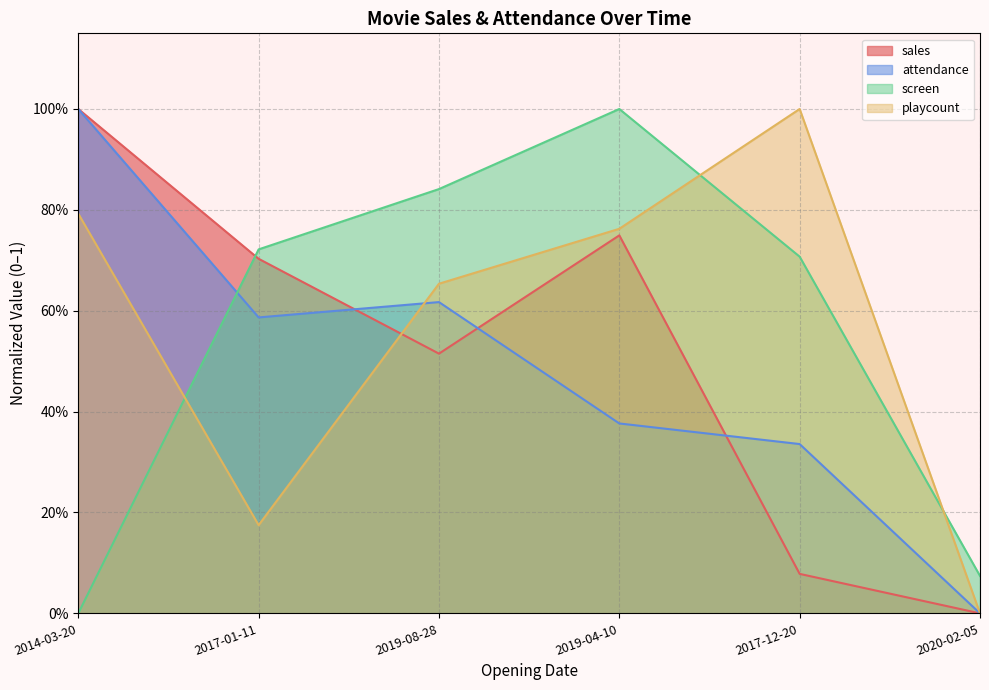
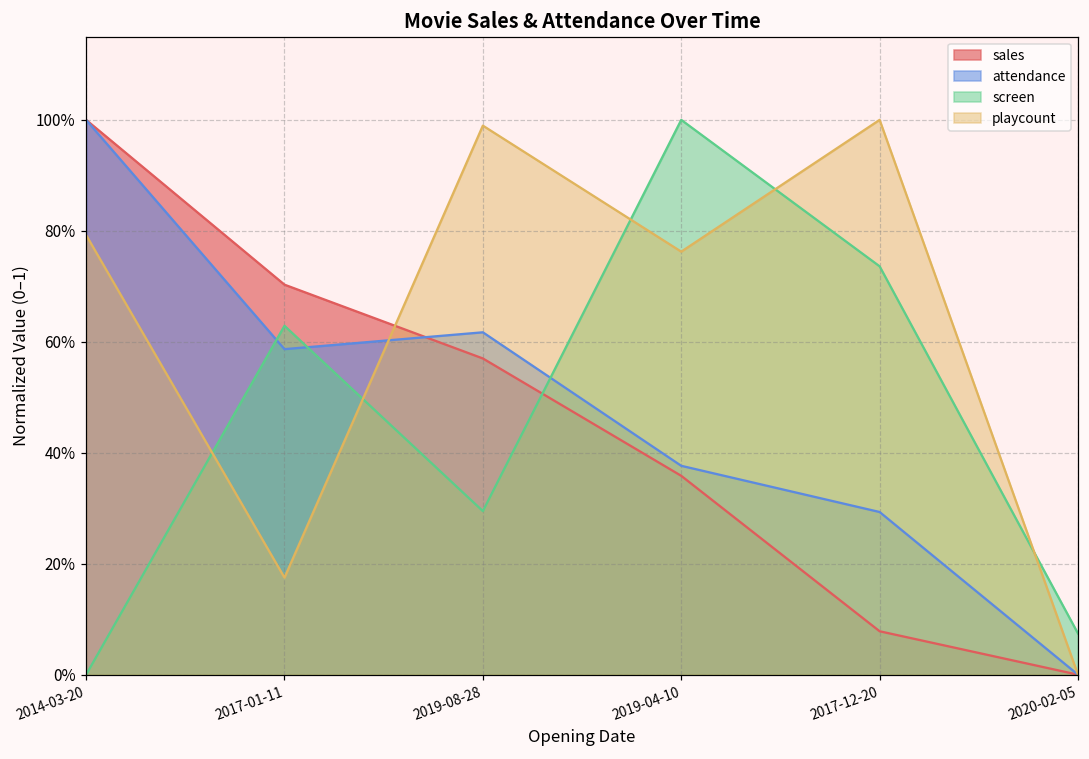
screen, 2017-01-11: 72% -> 63%
sales, 2019-08-28: 51% -> 57%
screen, 2019-08-28: 84% -> 29%
playcount, 2019-08-28: 65% -> 99%
sales, 2019-04-10: 75% -> 36%
attendance, 2017-12-20: 34% -> 29%
screen, 2017-12-20: 71% -> 74%
